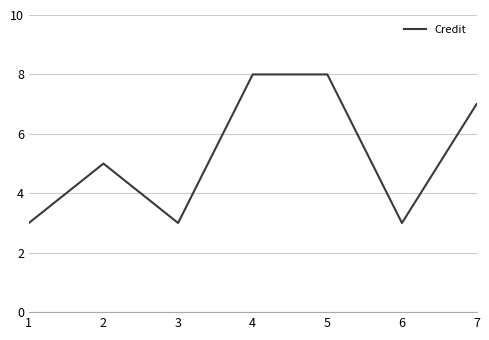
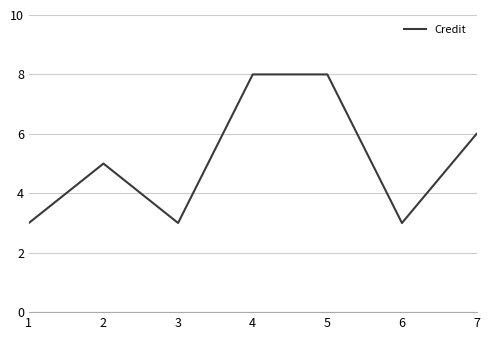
7: 7 -> 6
